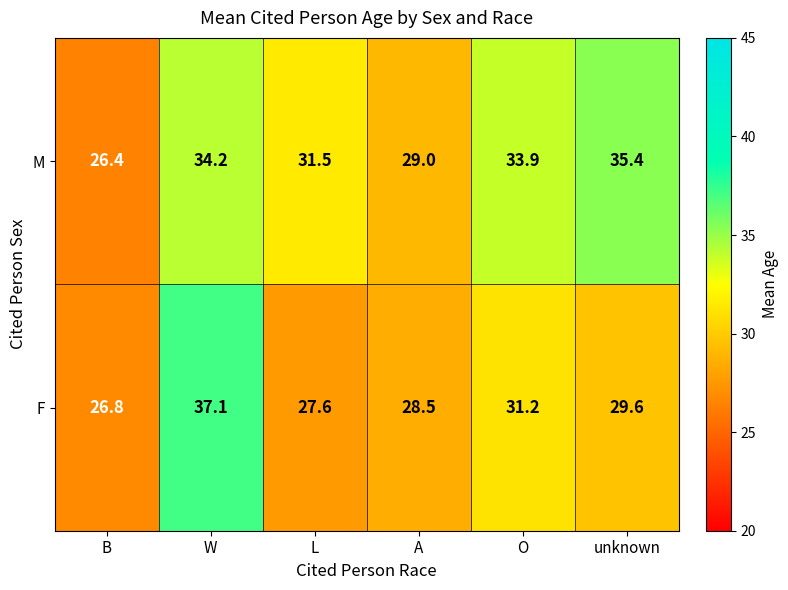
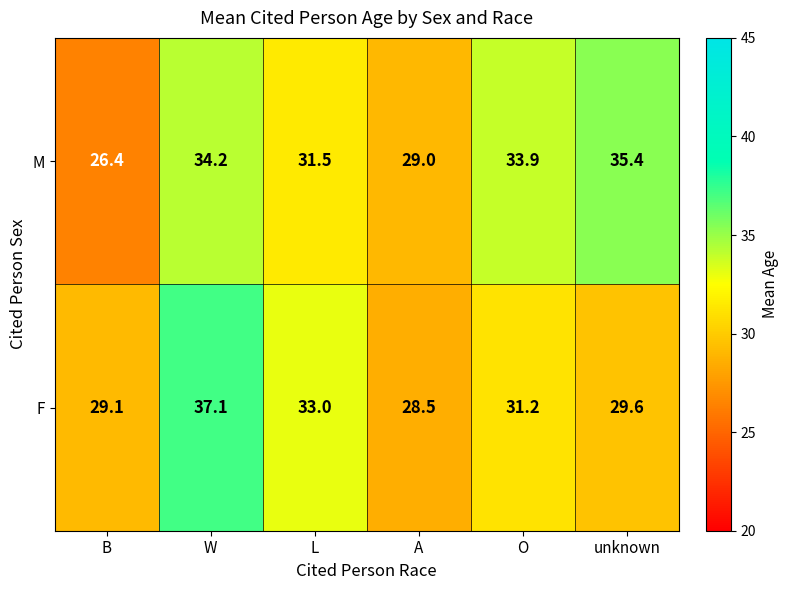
F, B: 26.8 -> 29.1
F, L: 27.6 -> 33.0
